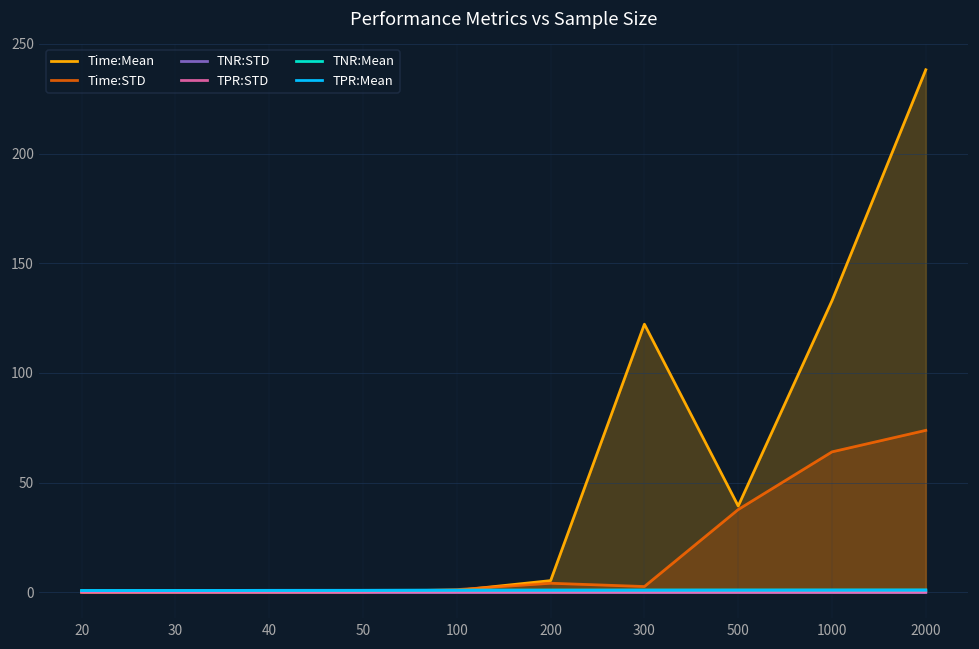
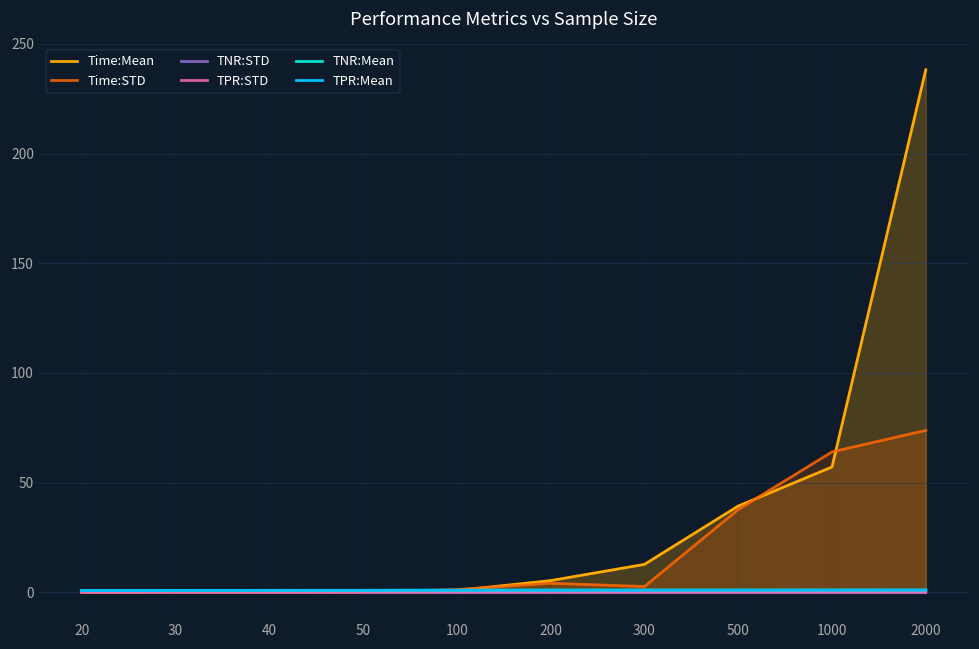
Time:Mean, 300: 122 -> 13
Time:Mean, 1000: 133 -> 57
